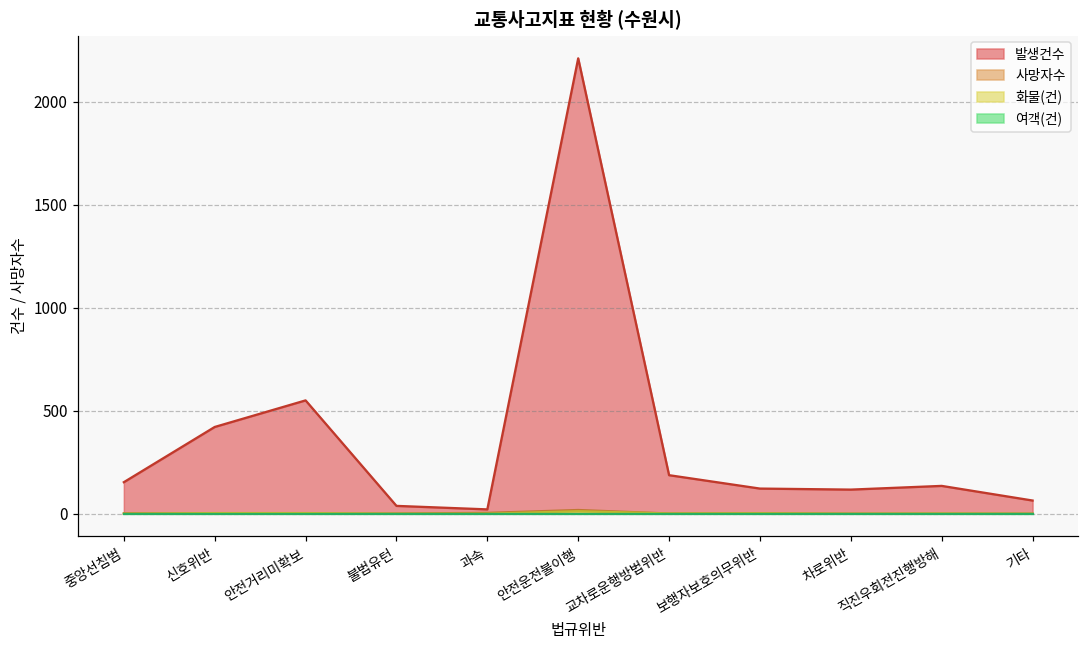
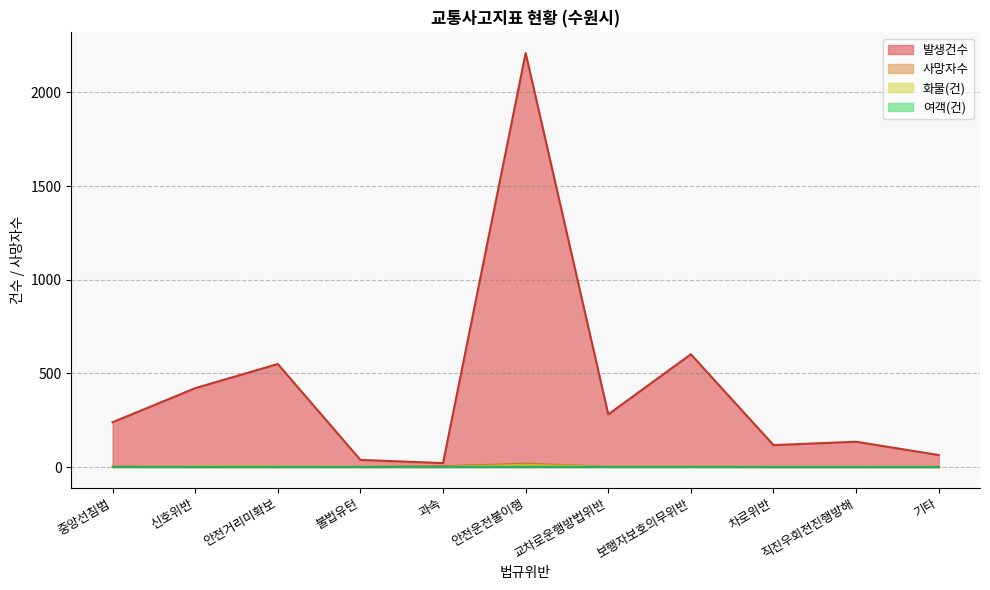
발생건수, 중앙선침범: 150 -> 240
발생건수, 교차로운행방법위반: 190 -> 280
발생건수, 보행자보호의무위반: 120 -> 600
